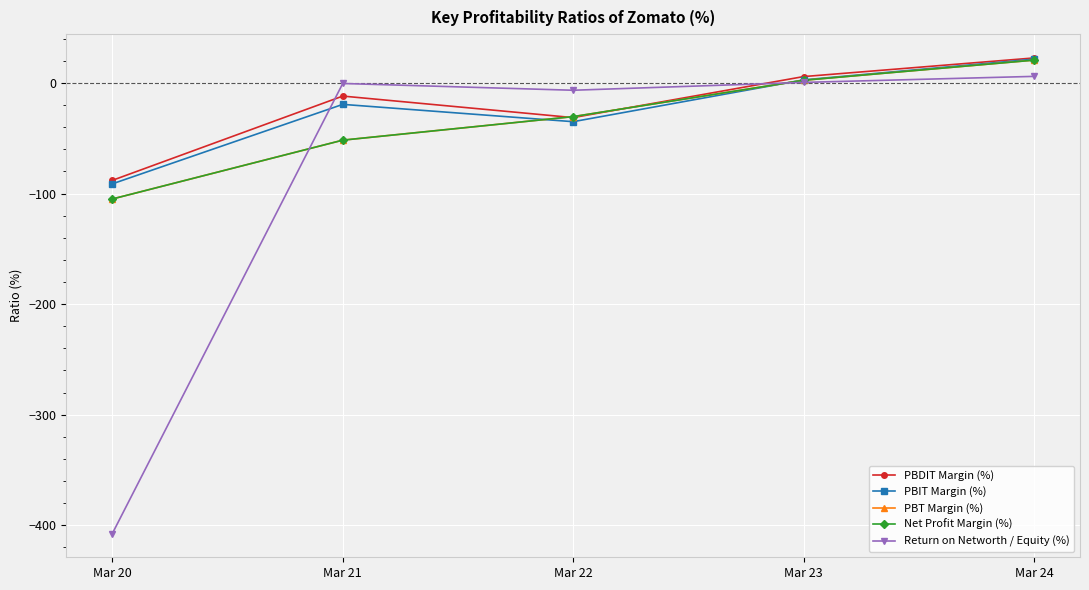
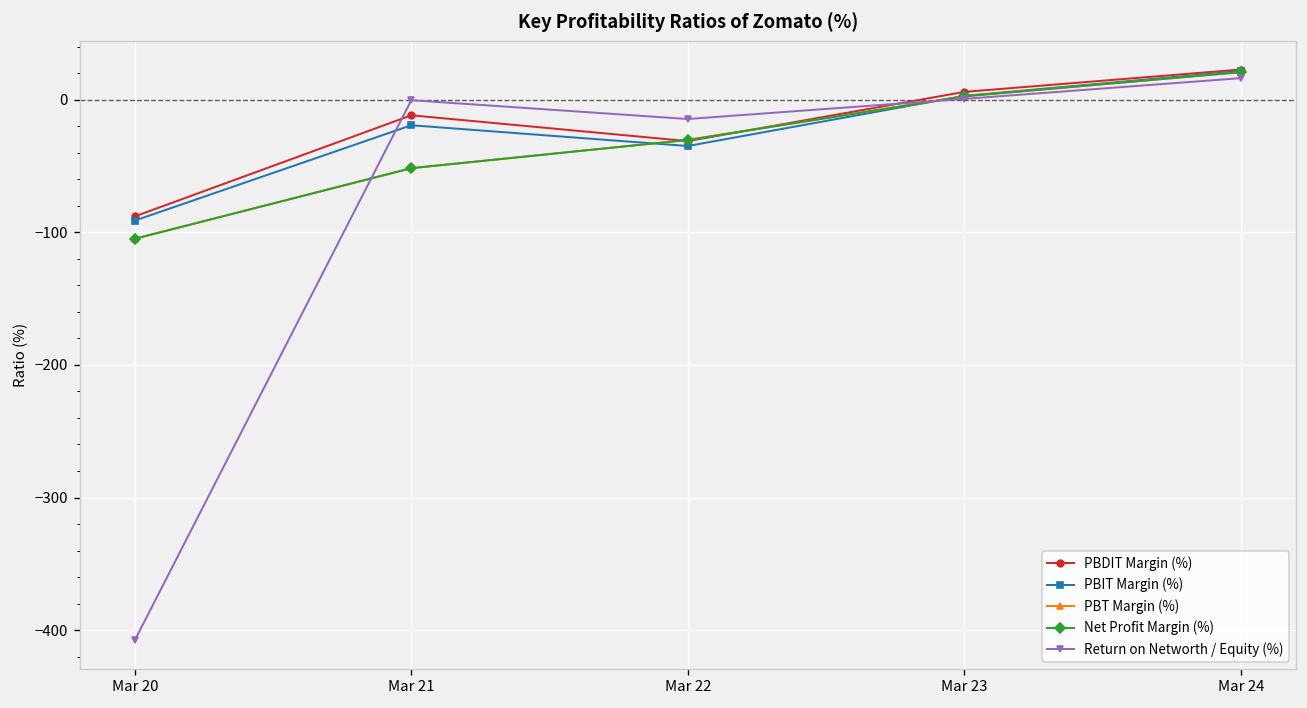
Return on Networth / Equity (%), Mar 22: -7 -> -15
Return on Networth / Equity (%), Mar 24: 6 -> 16
